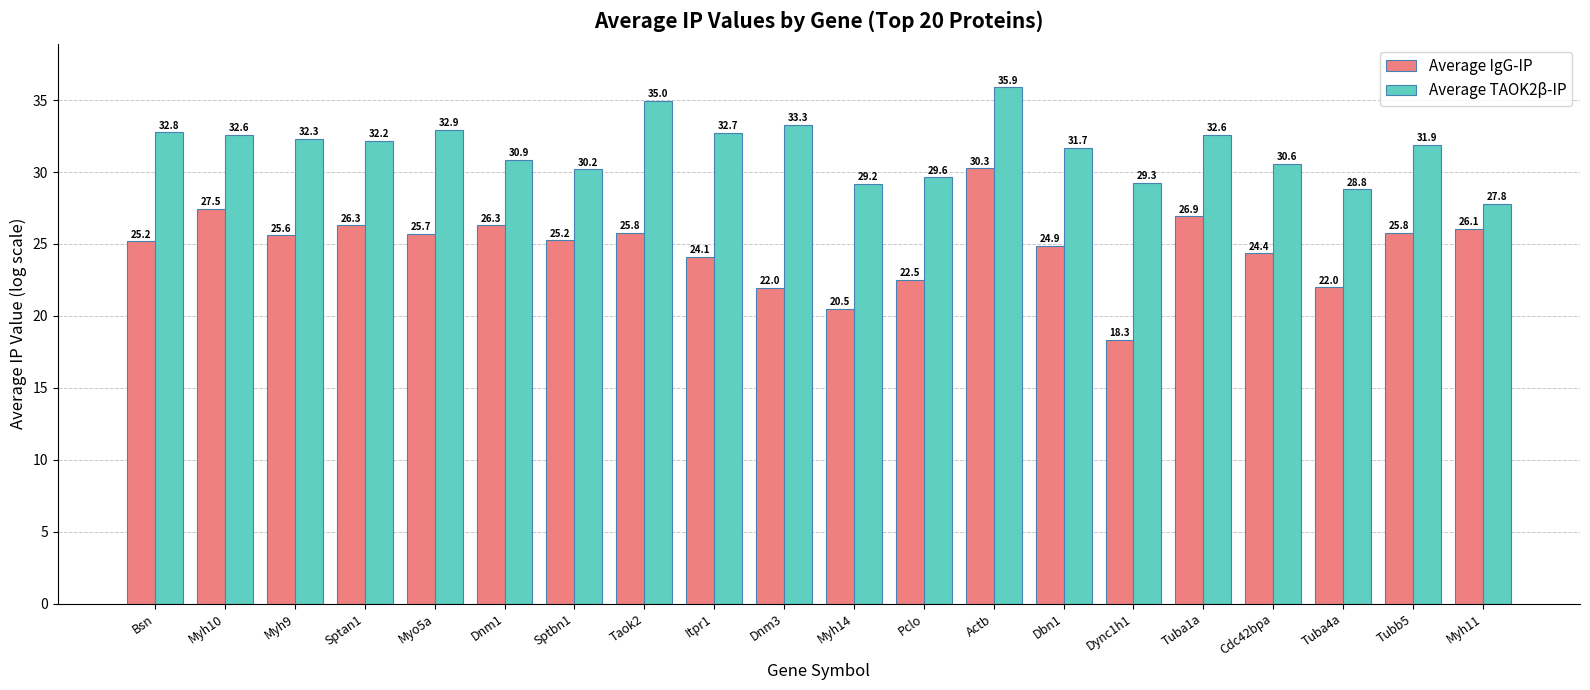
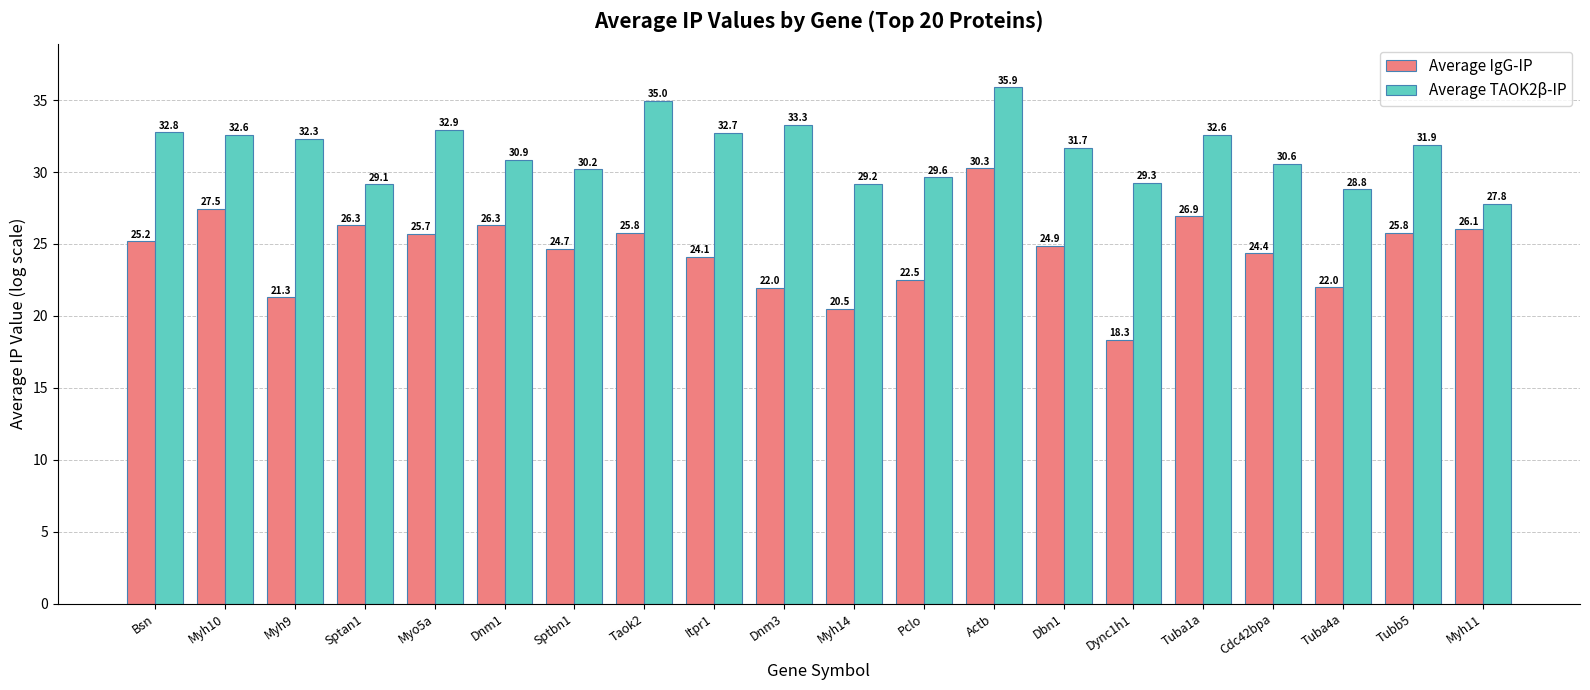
Average IgG-IP, Myh9: 25.6 -> 21.3
Average TAOK2β-IP, Sptan1: 32.2 -> 29.1
Average IgG-IP, Sptbn1: 25.2 -> 24.7
